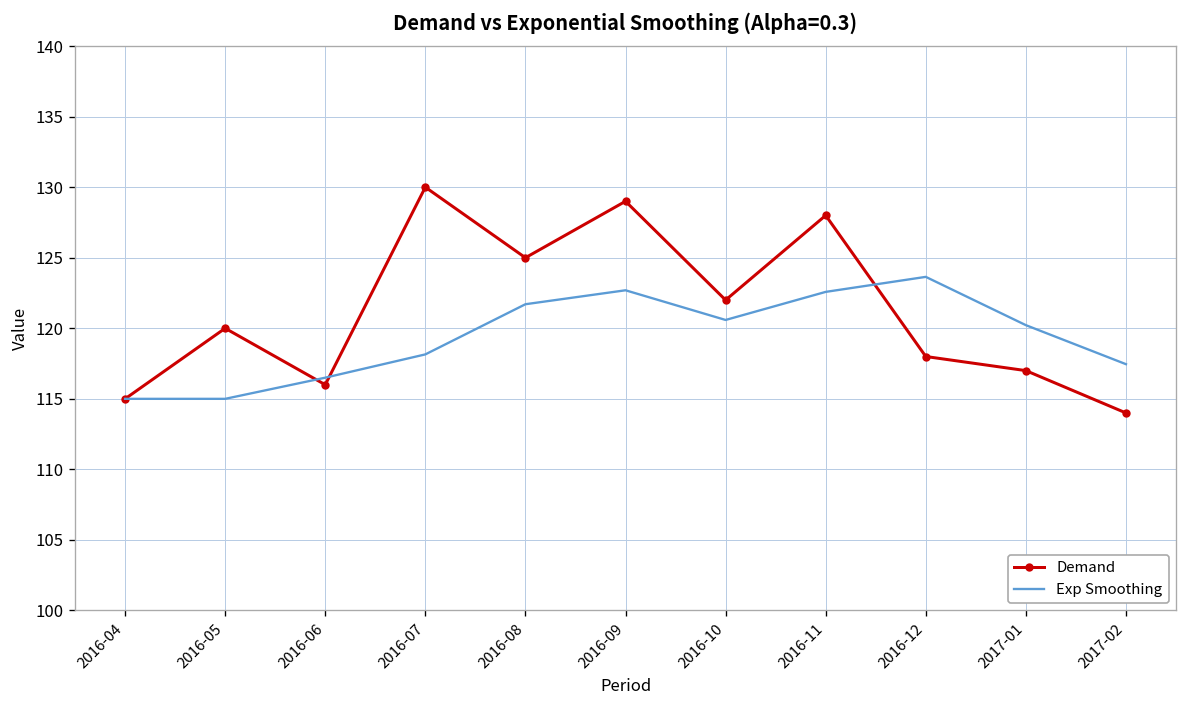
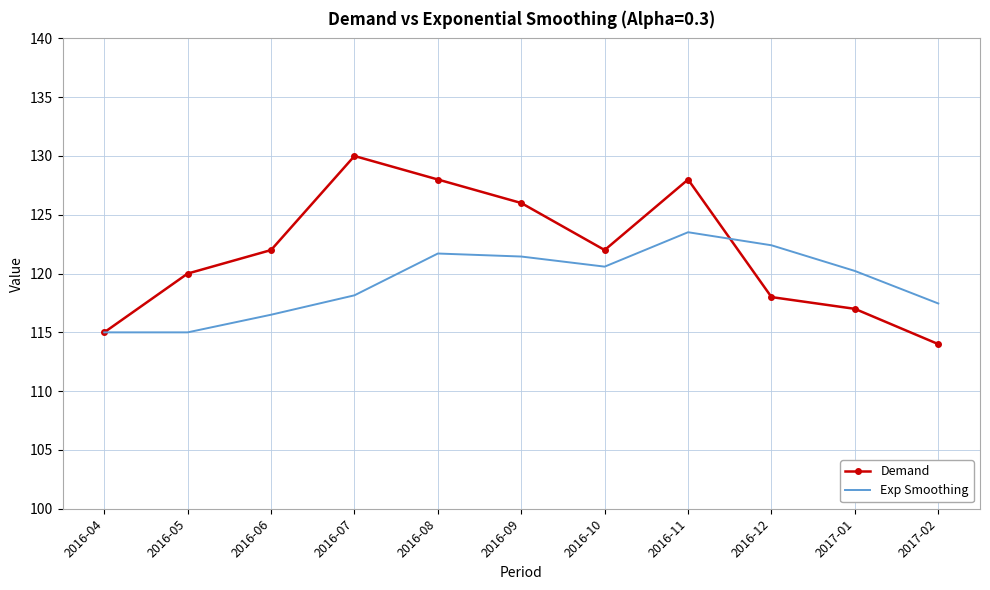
Demand, 2016-06: 116 -> 122
Demand, 2016-08: 125 -> 128
Demand, 2016-09: 129 -> 126
Exp Smoothing, 2016-09: 122.7 -> 121.4
Exp Smoothing, 2016-11: 122.6 -> 123.5
Exp Smoothing, 2016-12: 123.6 -> 122.4
